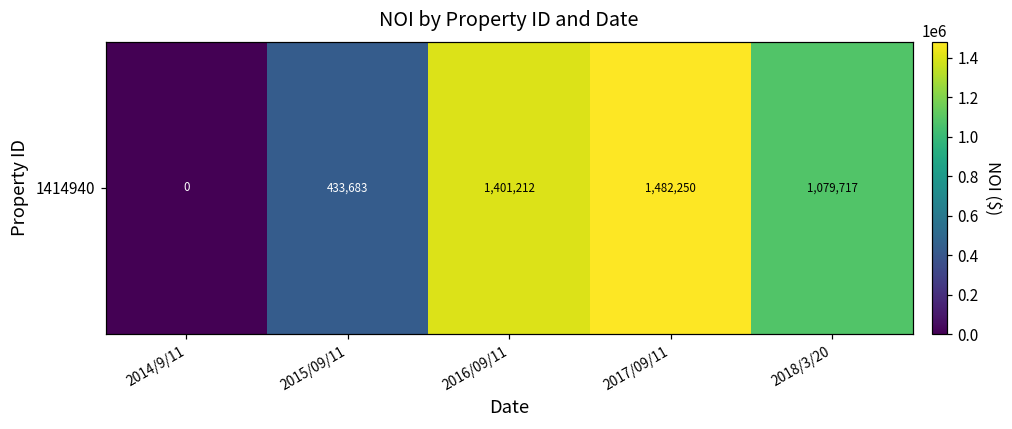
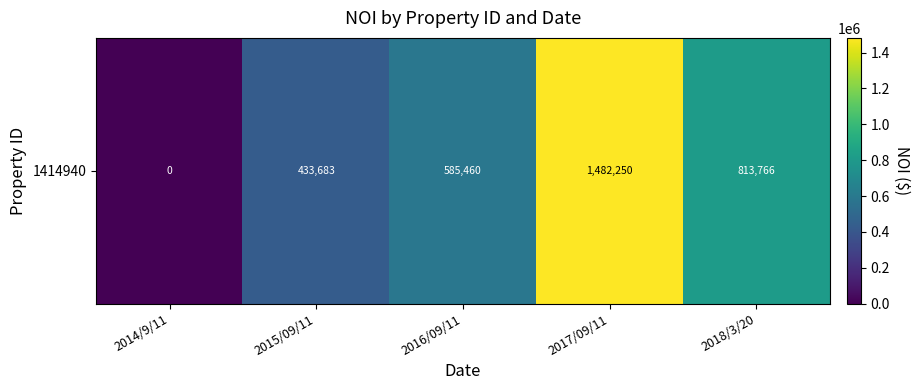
1414940, 2016/09/11: 1,401,212 -> 585,460
1414940, 2018/3/20: 1,079,717 -> 813,766
